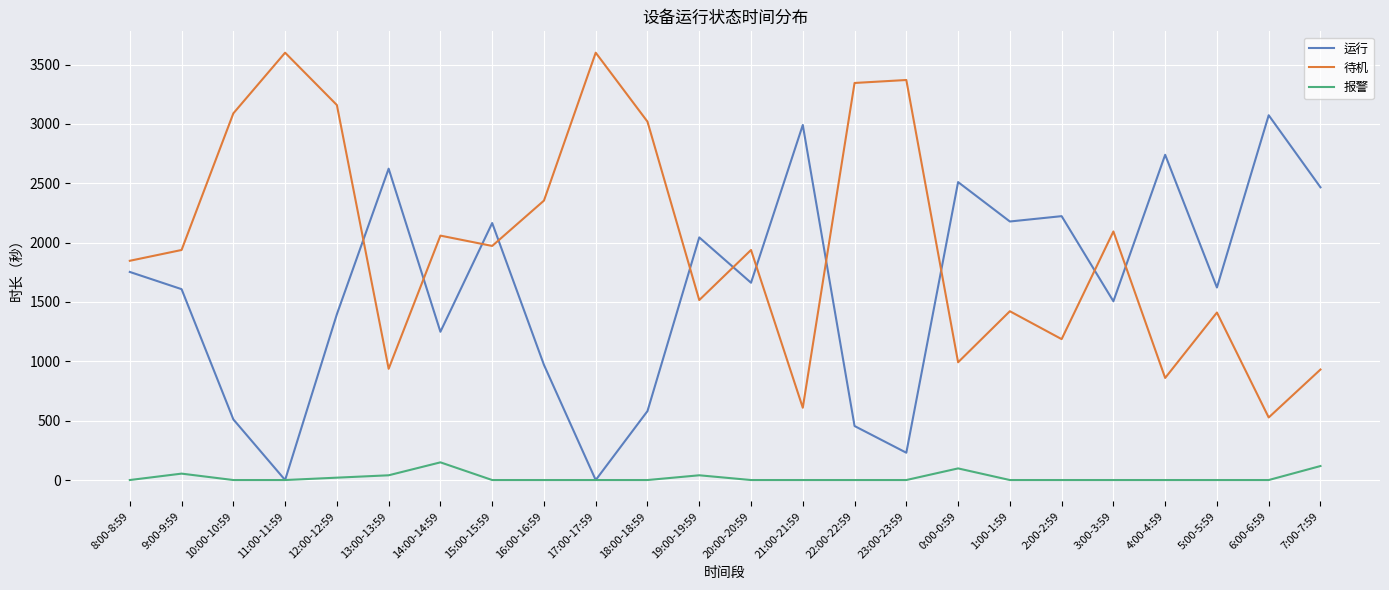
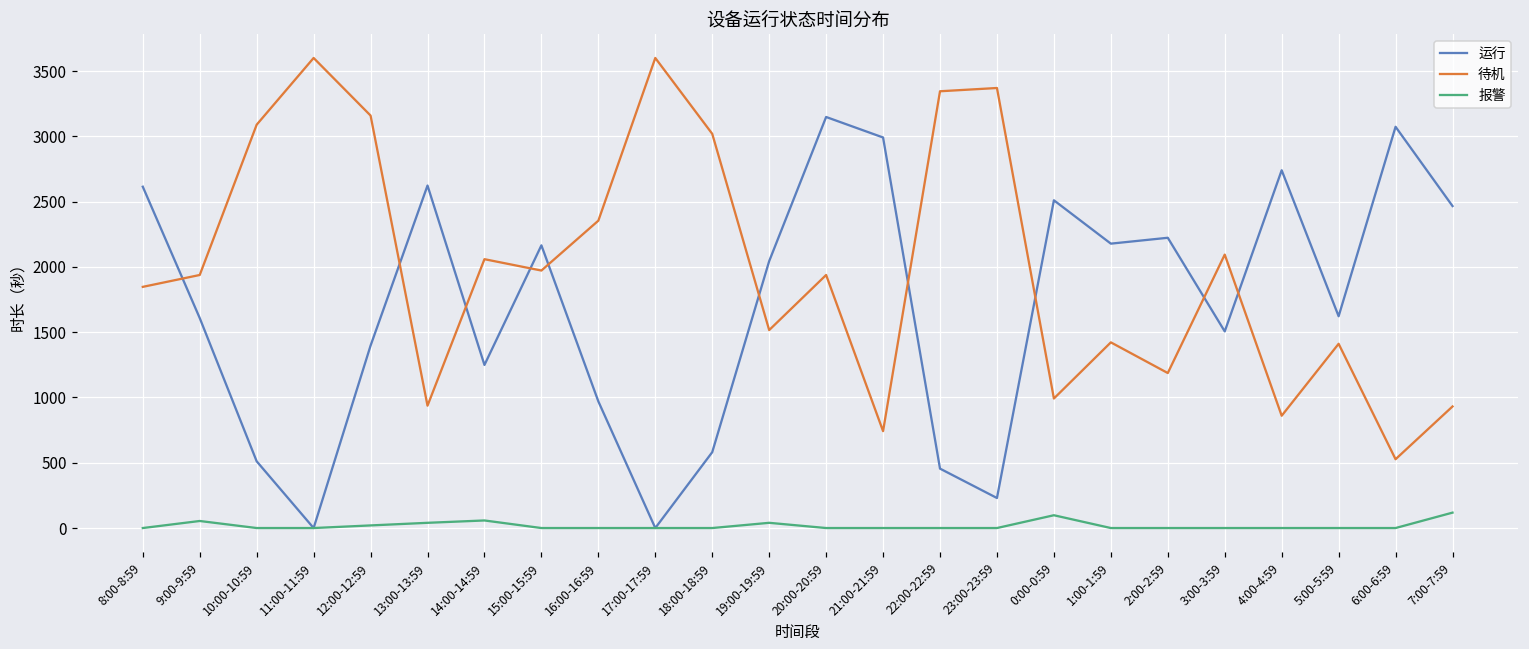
运行, 8:00-8:59: 1750 -> 2610
报警, 14:00-14:59: 150 -> 60
运行, 20:00-20:59: 1660 -> 3150
待机, 21:00-21:59: 610 -> 740
